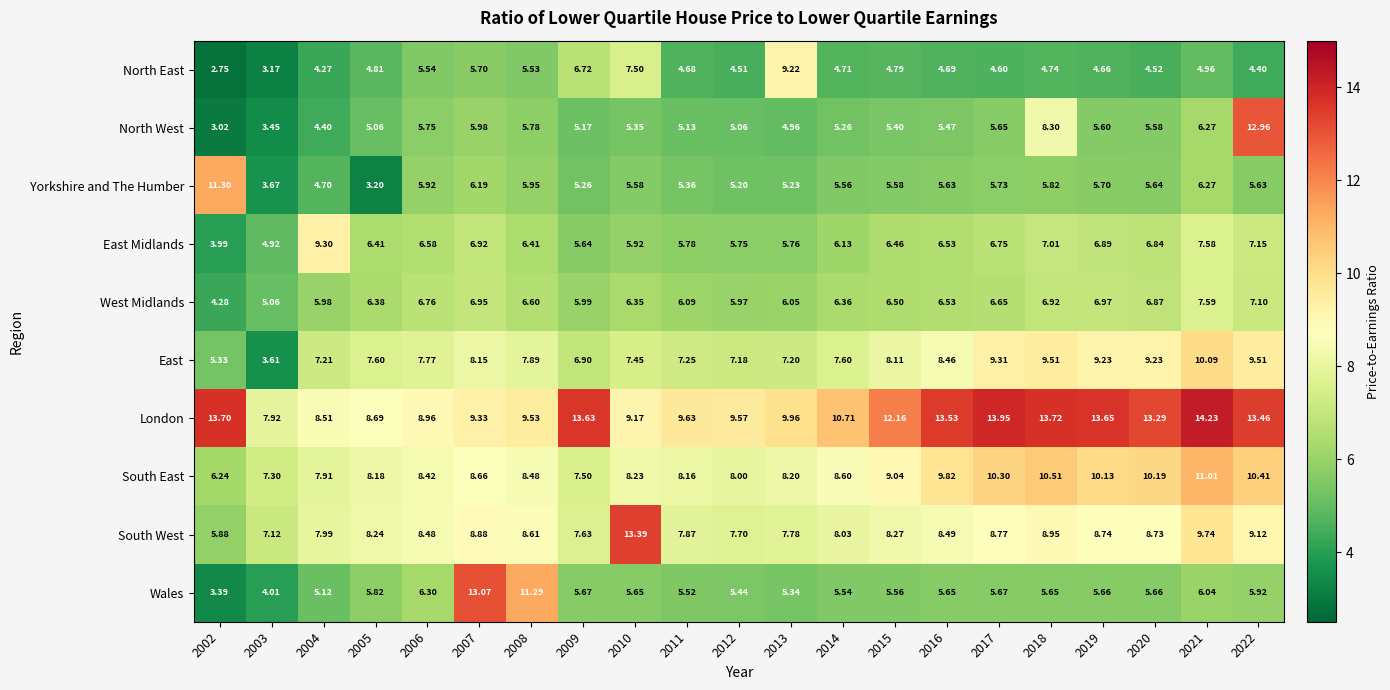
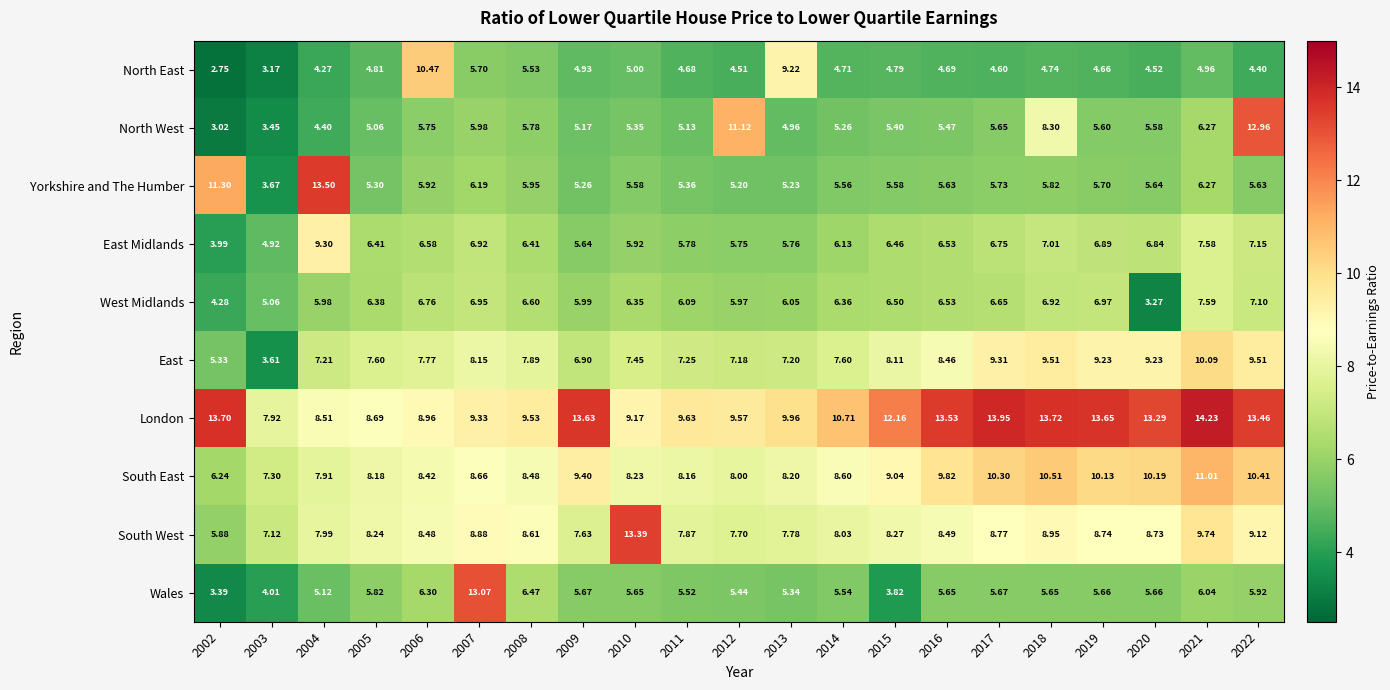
North East, 2006: 5.54 -> 10.47
North East, 2009: 6.72 -> 4.93
North East, 2010: 7.50 -> 5.00
North West, 2012: 5.06 -> 11.12
Yorkshire and The Humber, 2004: 4.70 -> 13.50
Yorkshire and The Humber, 2005: 3.20 -> 5.30
West Midlands, 2020: 6.87 -> 3.27
South East, 2009: 7.50 -> 9.40
Wales, 2008: 11.29 -> 6.47
Wales, 2015: 5.56 -> 3.82
